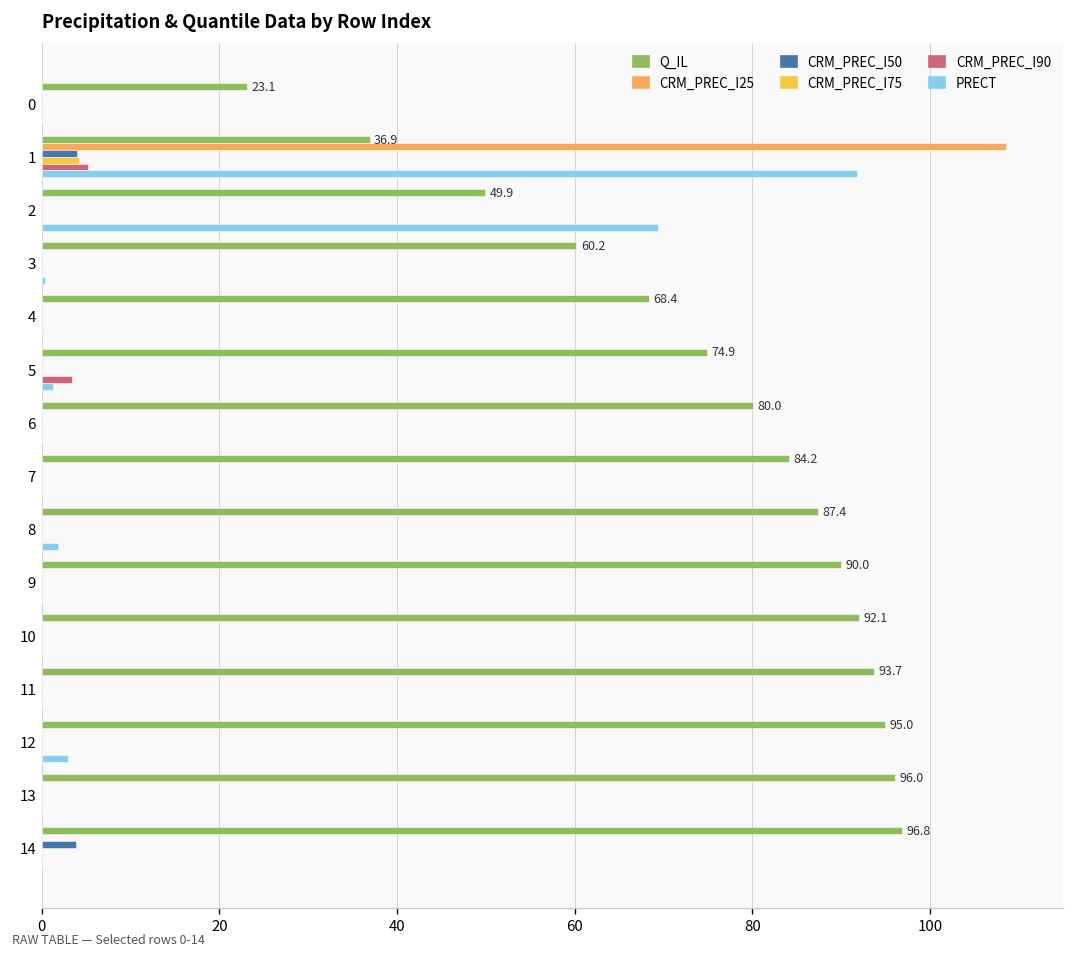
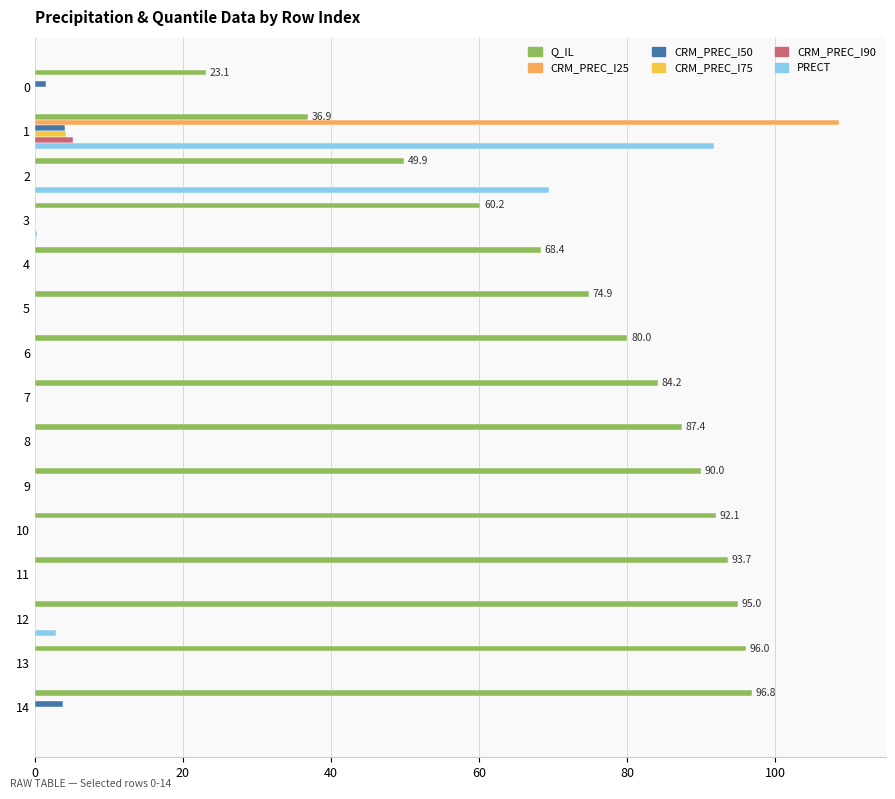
CRM_PREC_I50, 0: 0 -> 2
CRM_PREC_I90, 5: 3 -> 0
PRECT, 5: 1 -> 0
PRECT, 8: 2 -> 0
